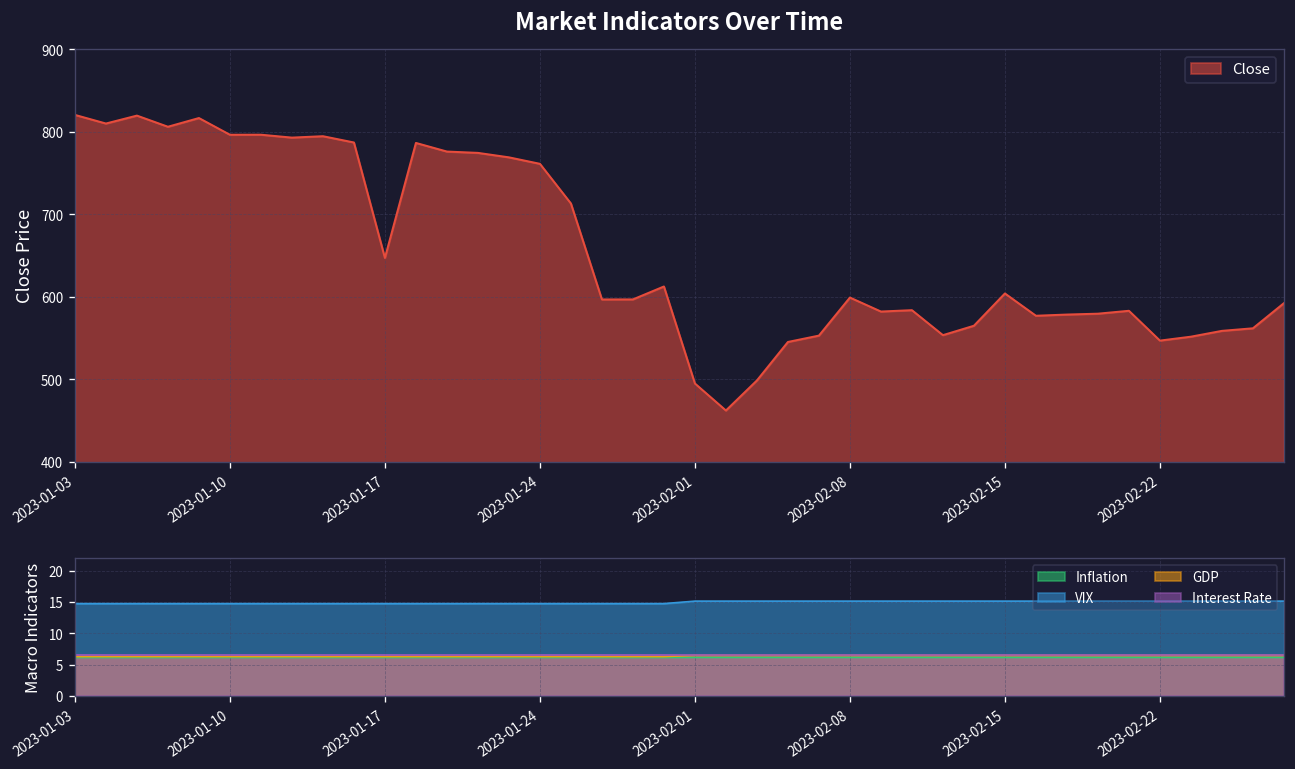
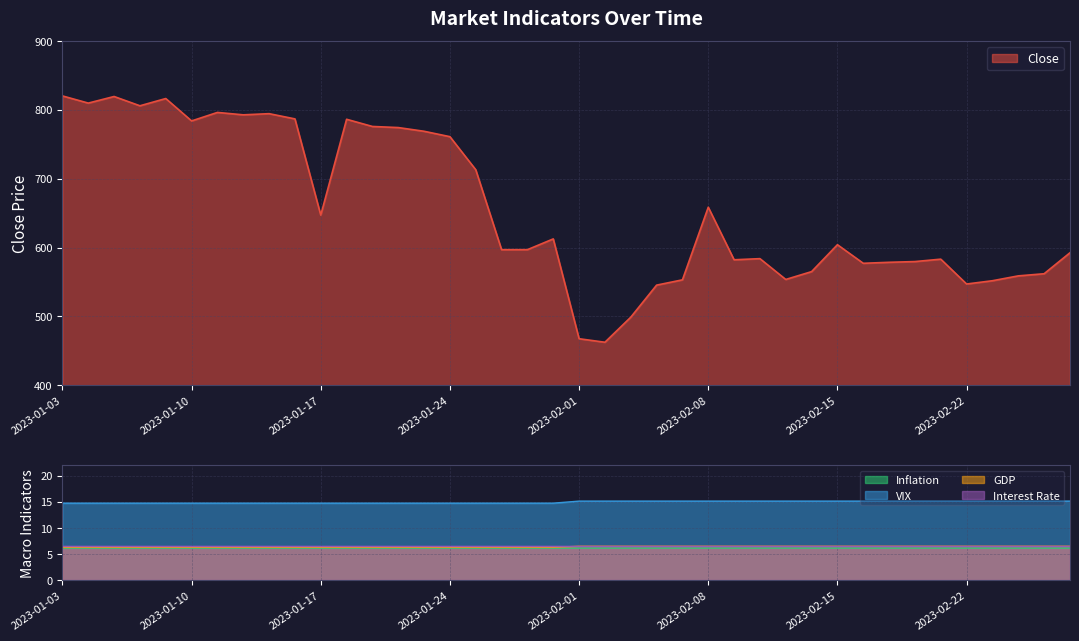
Market Indicators Over Time, 2023-01-10: 800 -> 780
Market Indicators Over Time, 2023-02-01: 500 -> 470
Market Indicators Over Time, 2023-02-08: 600 -> 660
